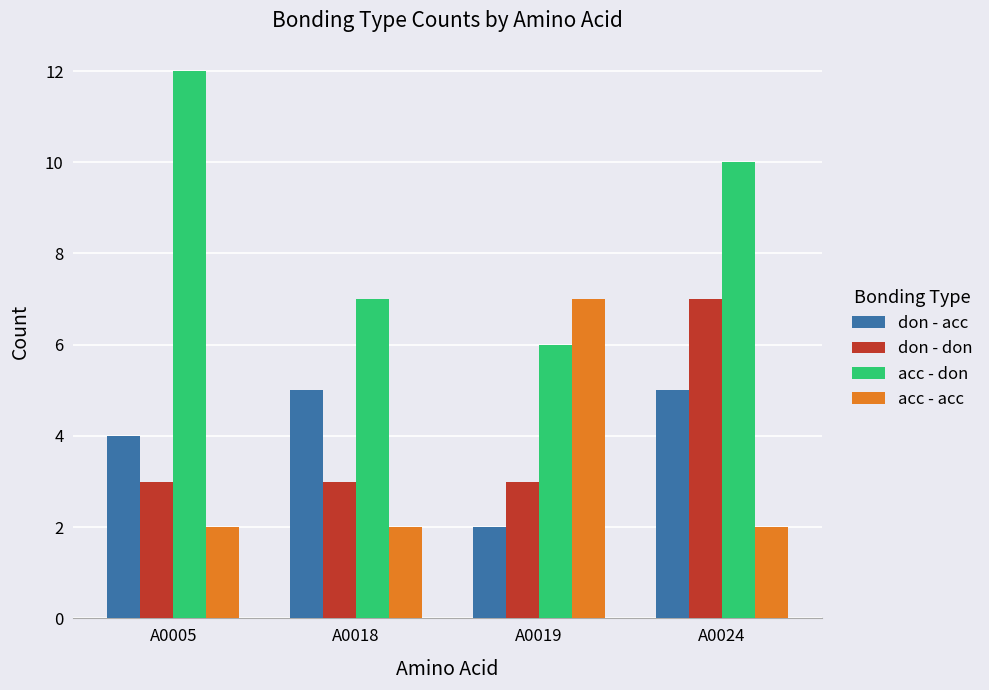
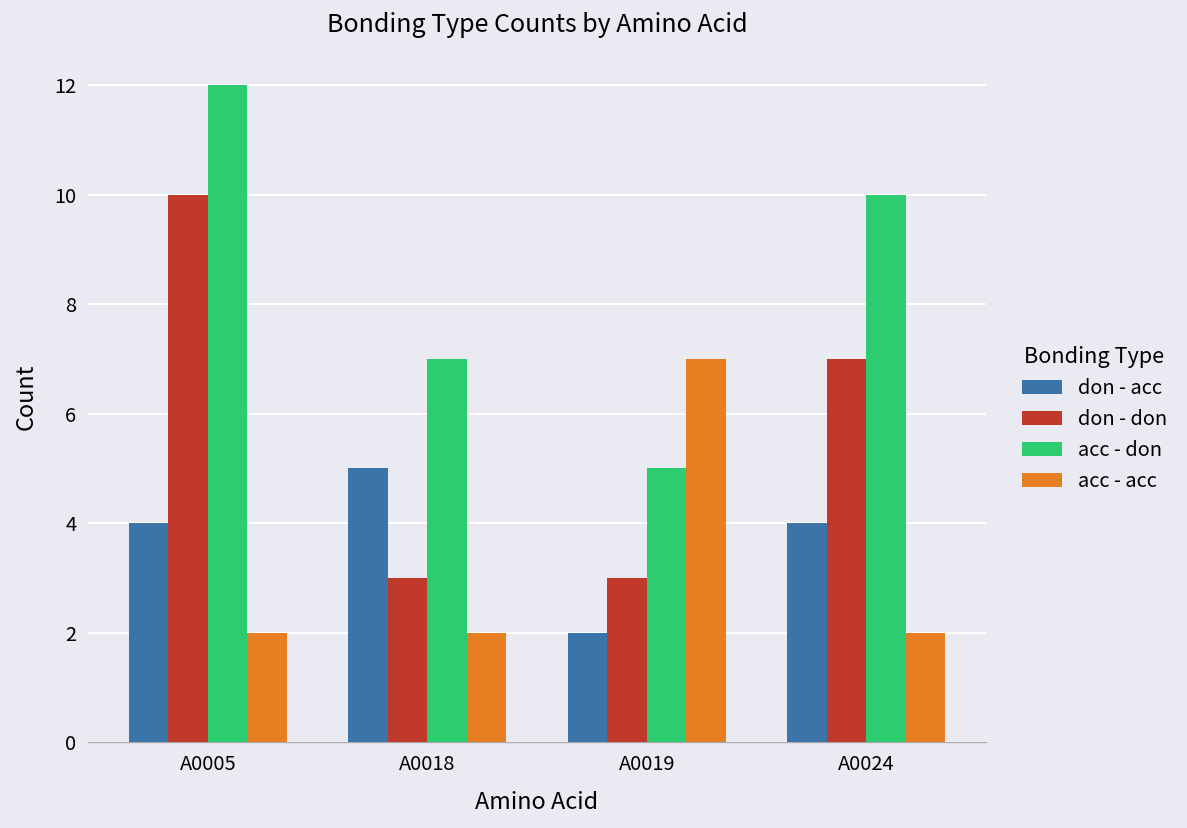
don - don, A0005: 3 -> 10
acc - don, A0019: 6 -> 5
don - acc, A0024: 5 -> 4
